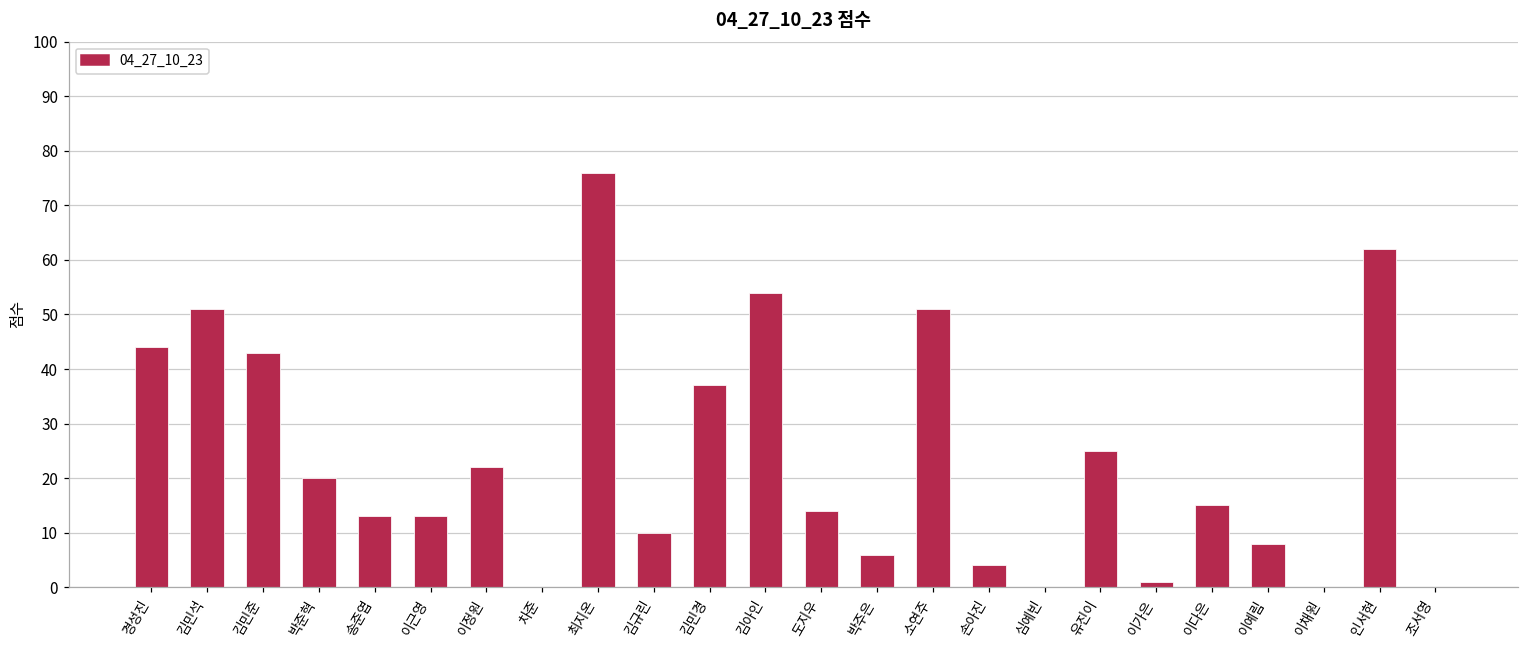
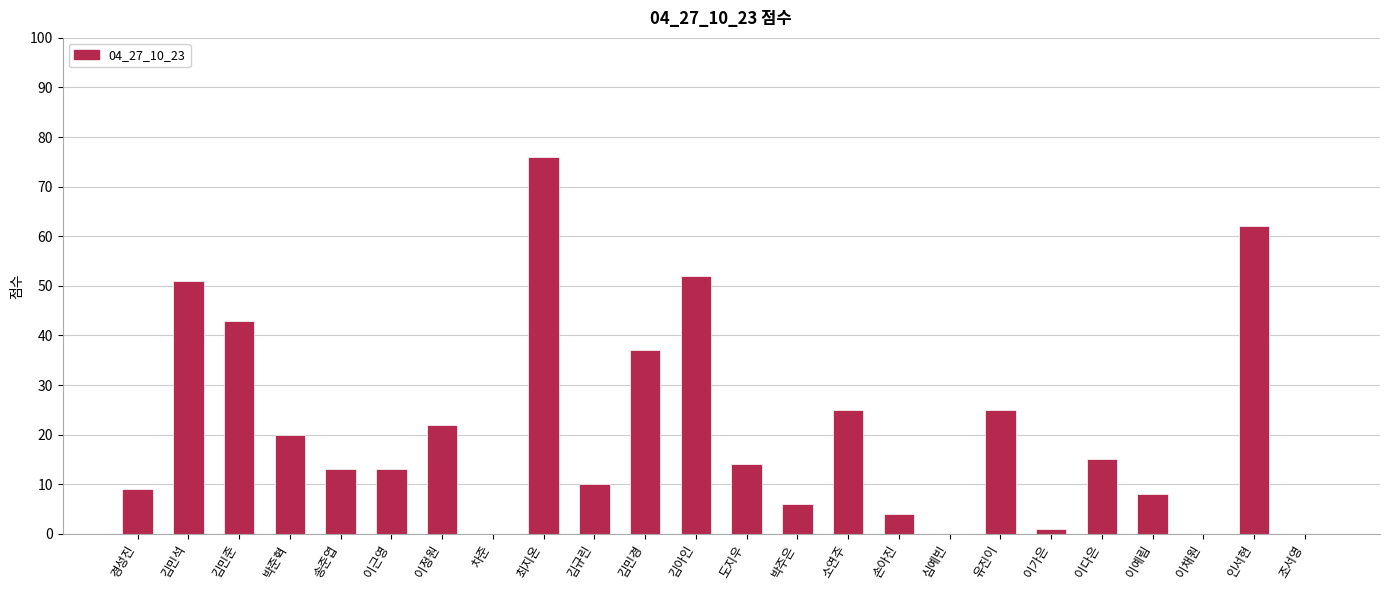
경성진: 44 -> 9
김아인: 54 -> 52
소연주: 51 -> 25
